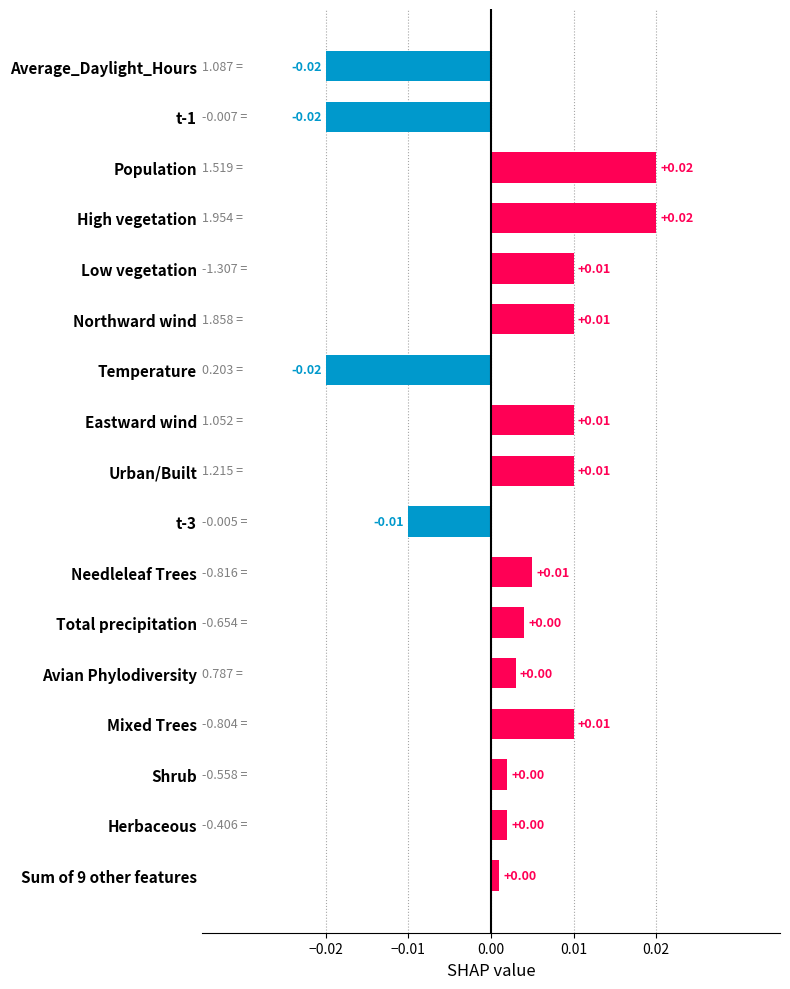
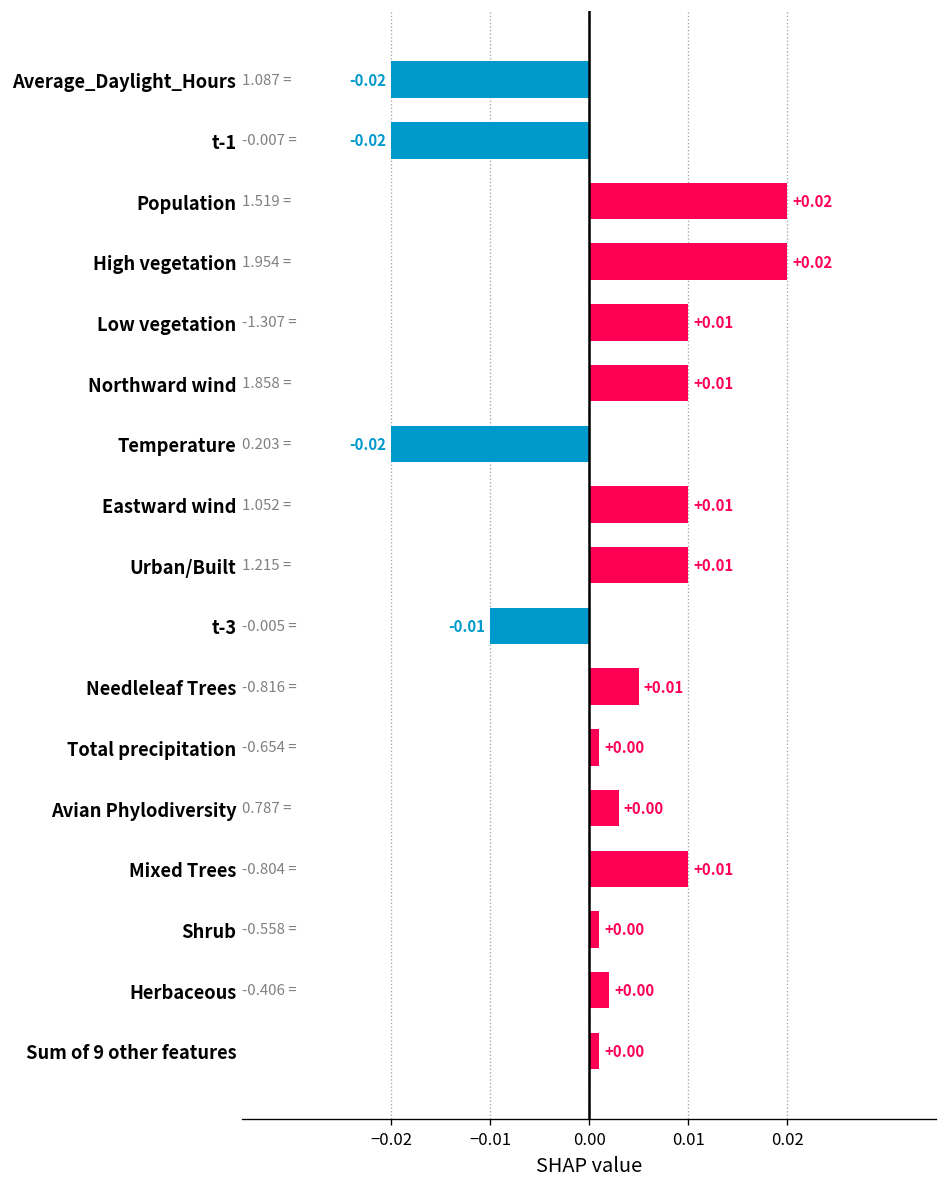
Total precipitation: 0.004 -> 0.001
Shrub: 0.002 -> 0.001
